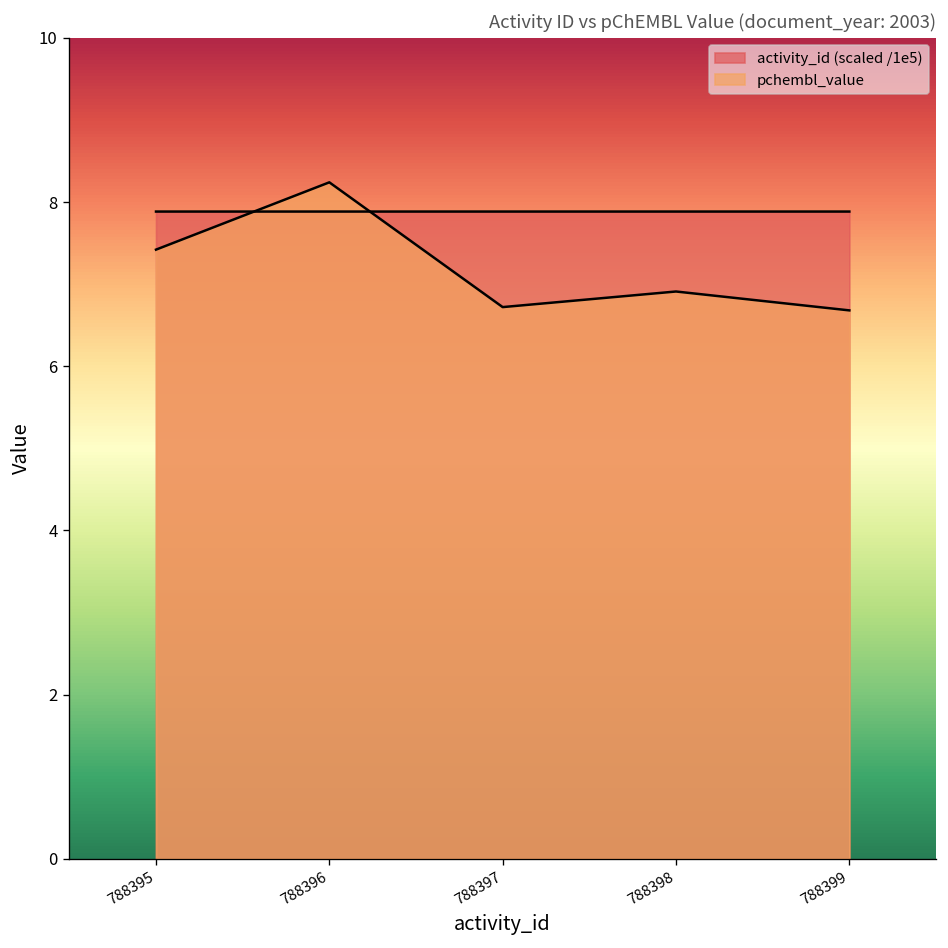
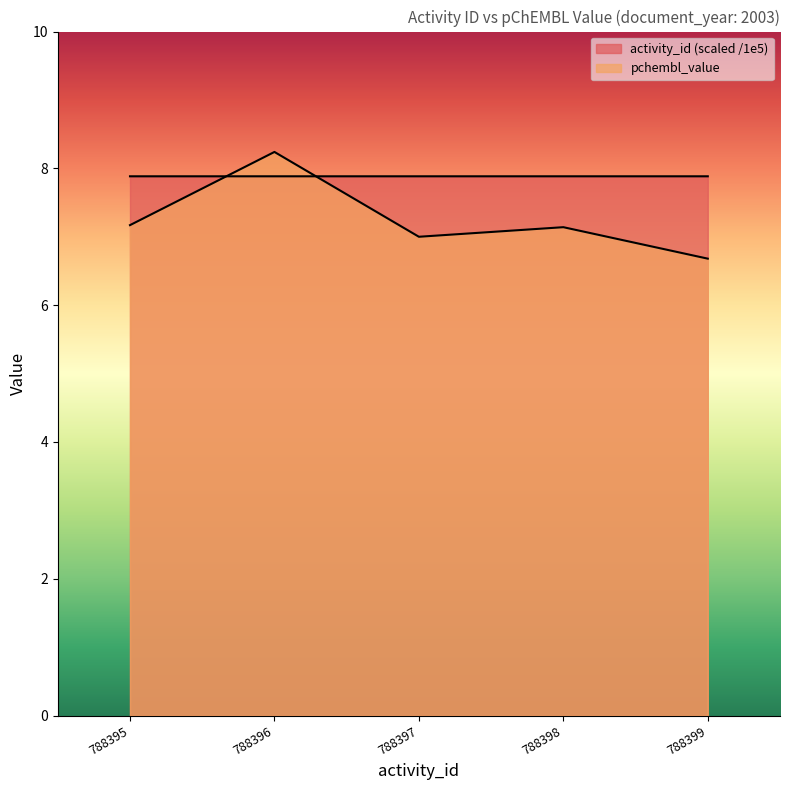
pchembl_value, 788395: 7.4 -> 7.2
pchembl_value, 788397: 6.7 -> 7.0
pchembl_value, 788398: 6.9 -> 7.1
